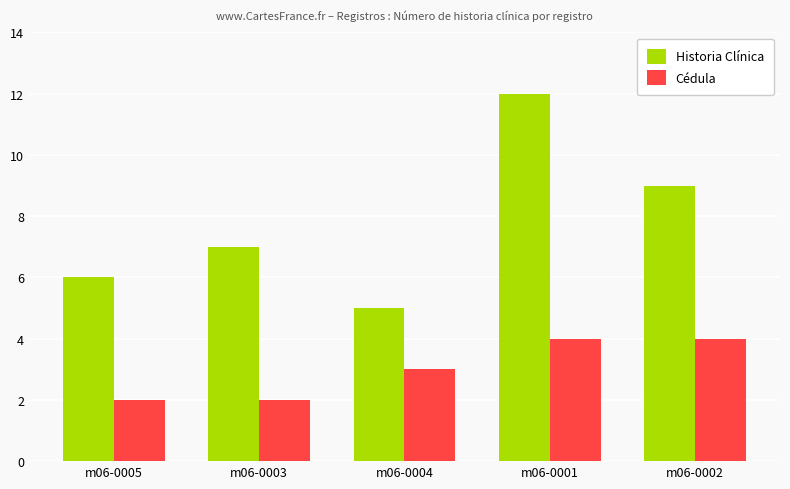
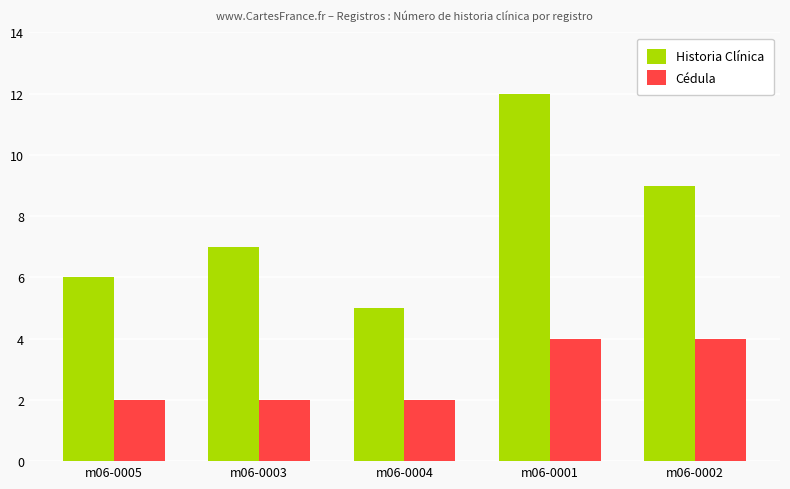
Cédula, m06-0004: 3 -> 2
